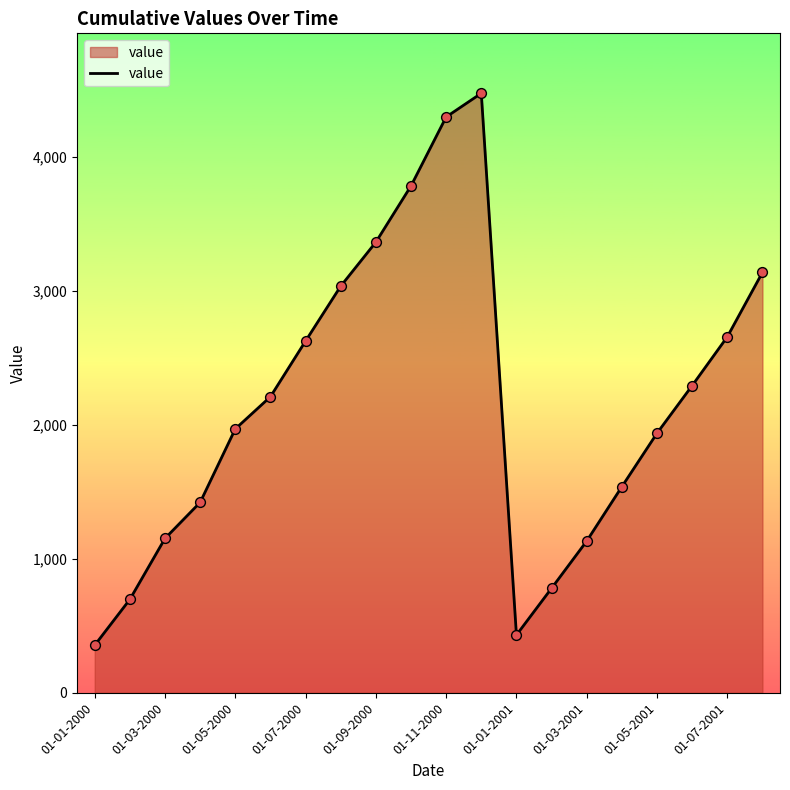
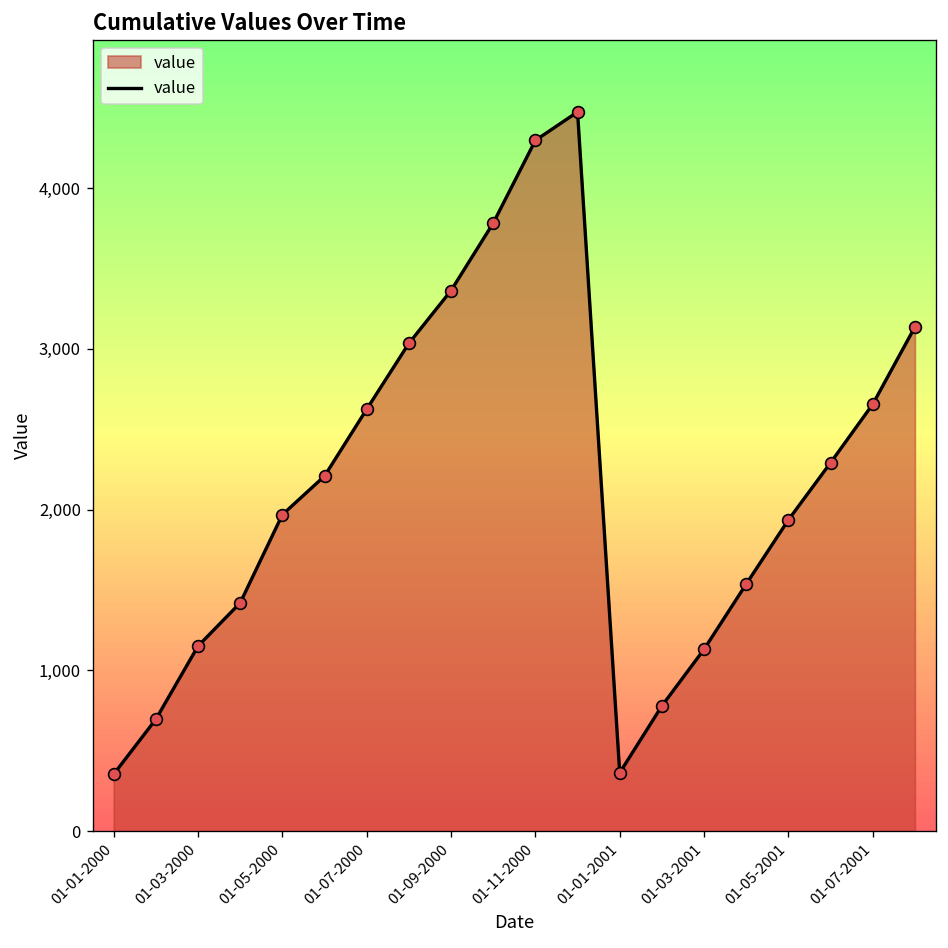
01-01-2001: 430 -> 360
